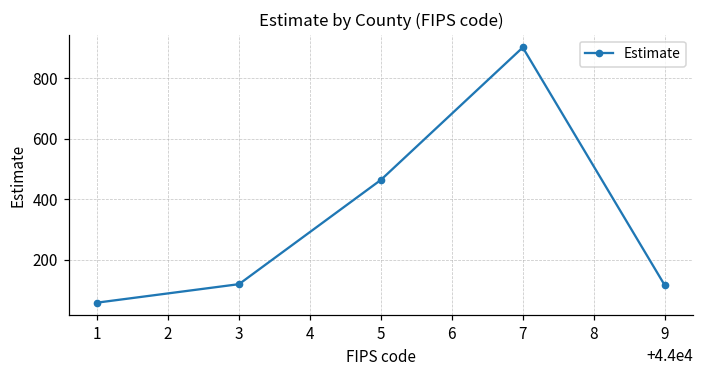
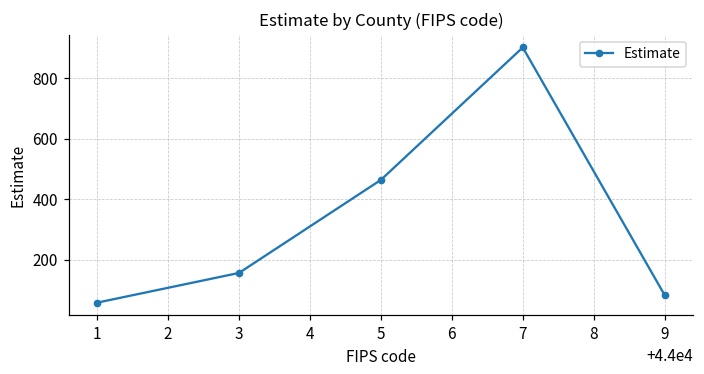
3: 120 -> 160
9: 120 -> 80
